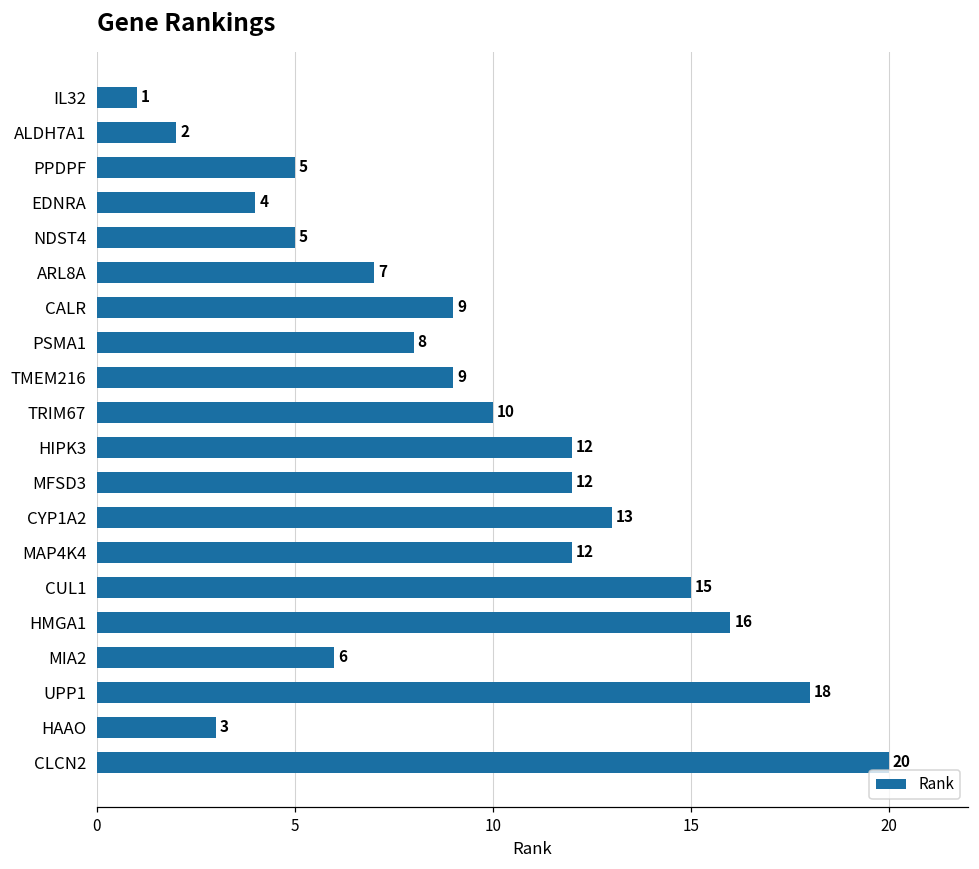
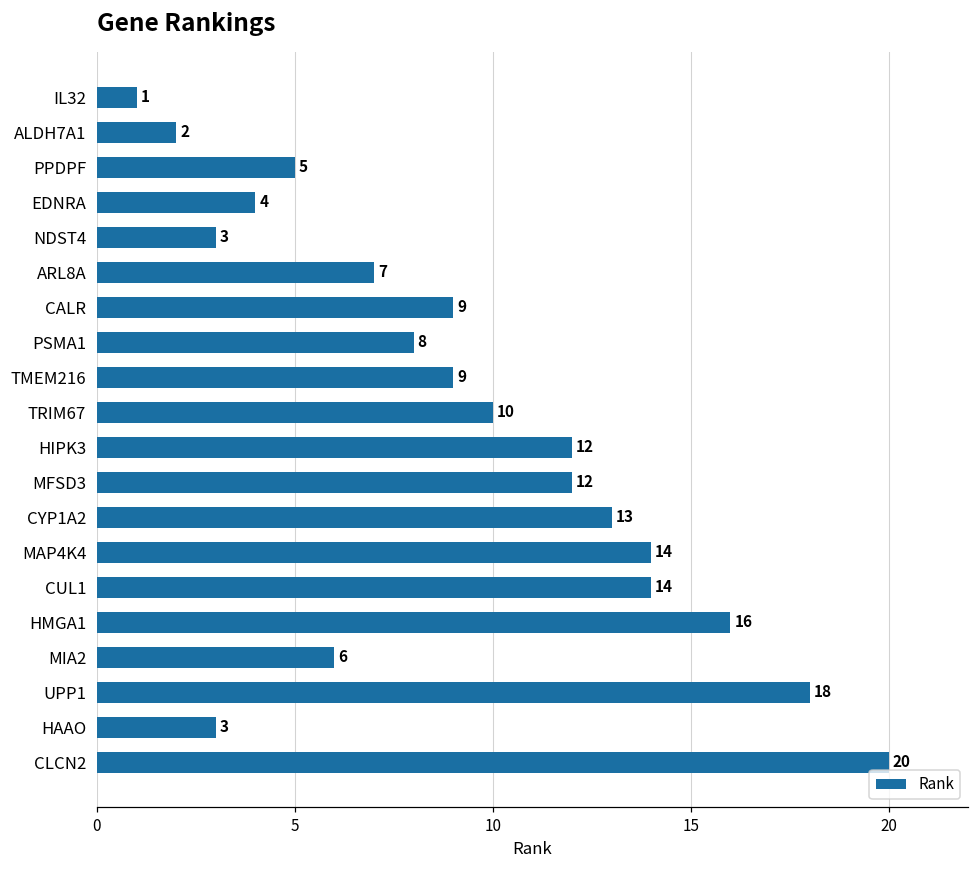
NDST4: 5 -> 3
MAP4K4: 12 -> 14
CUL1: 15 -> 14
